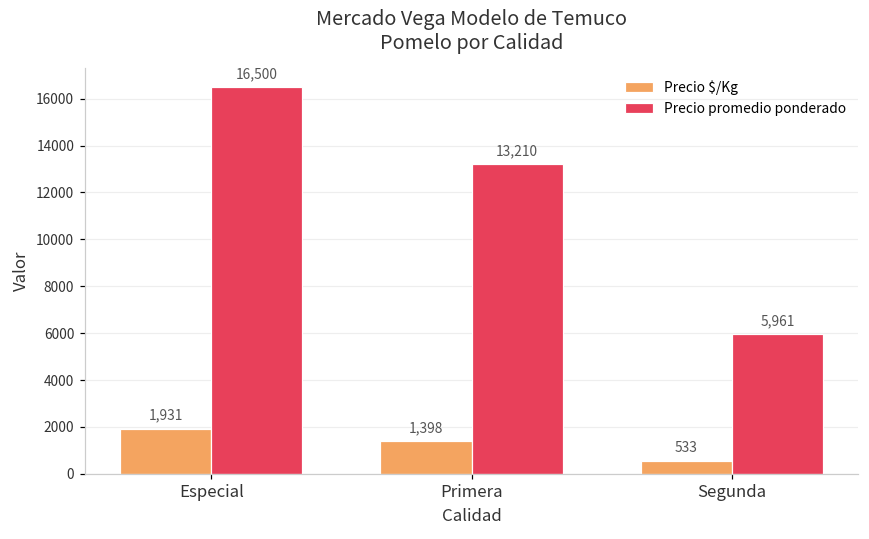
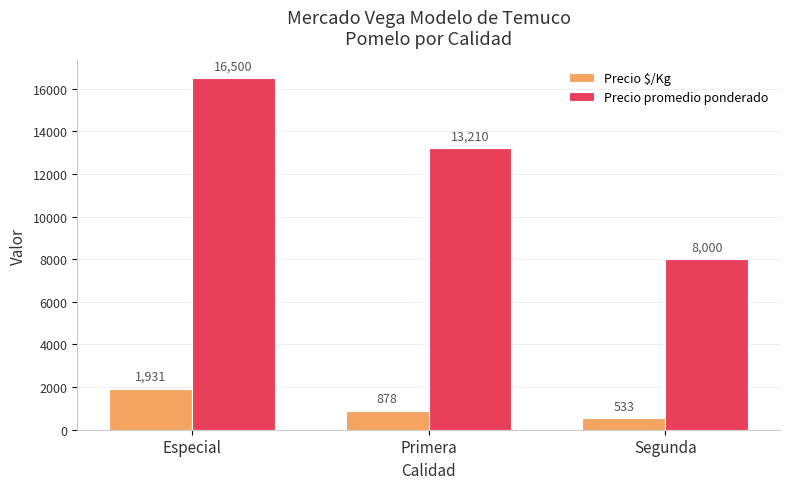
Precio $/Kg, Primera: 1,398 -> 878
Precio promedio ponderado, Segunda: 5,961 -> 8,000
